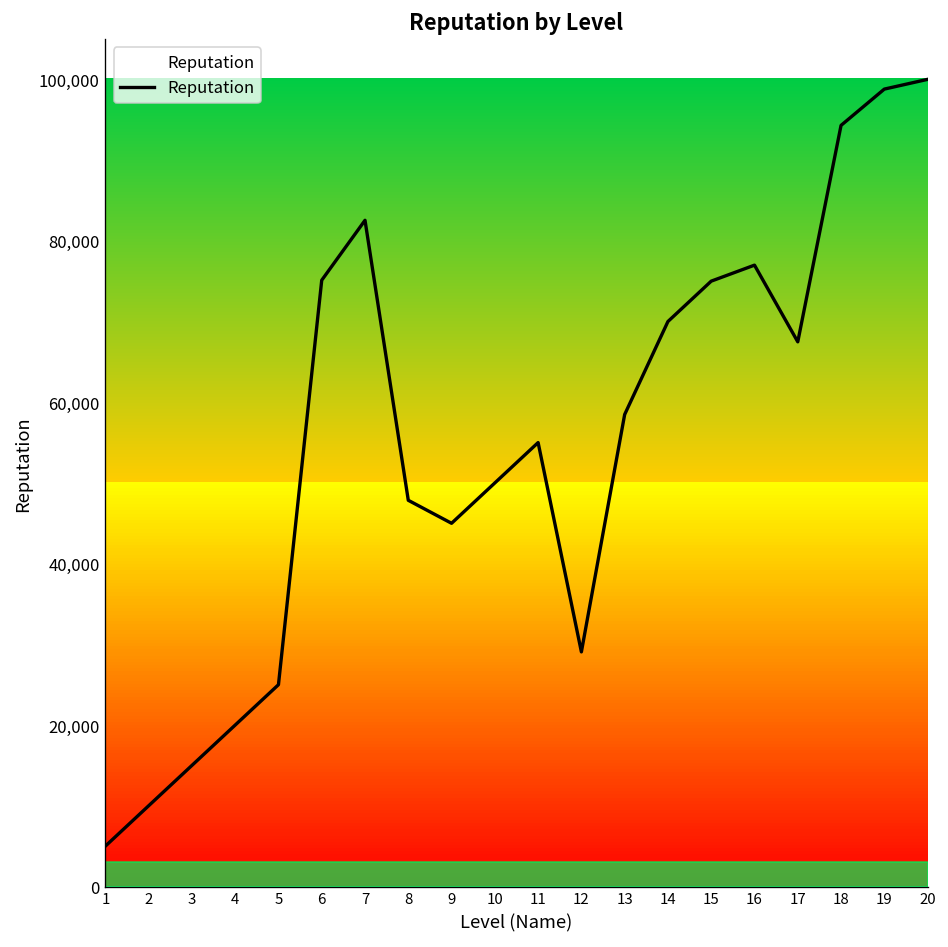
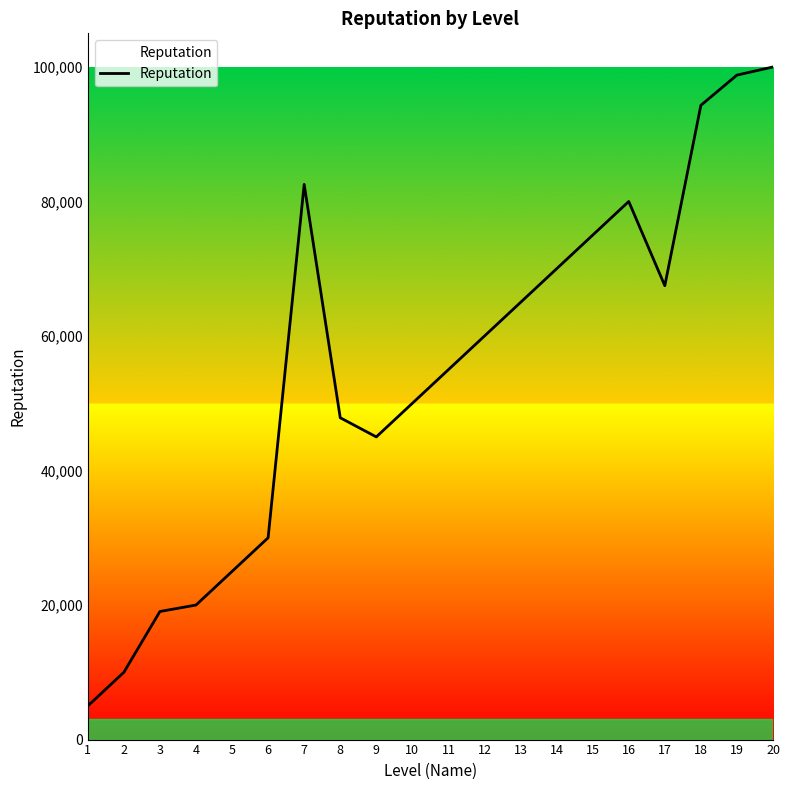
3: 15,000 -> 19,000
6: 75,000 -> 30,000
12: 29,000 -> 60,000
13: 58,000 -> 65,000
16: 77,000 -> 80,000
